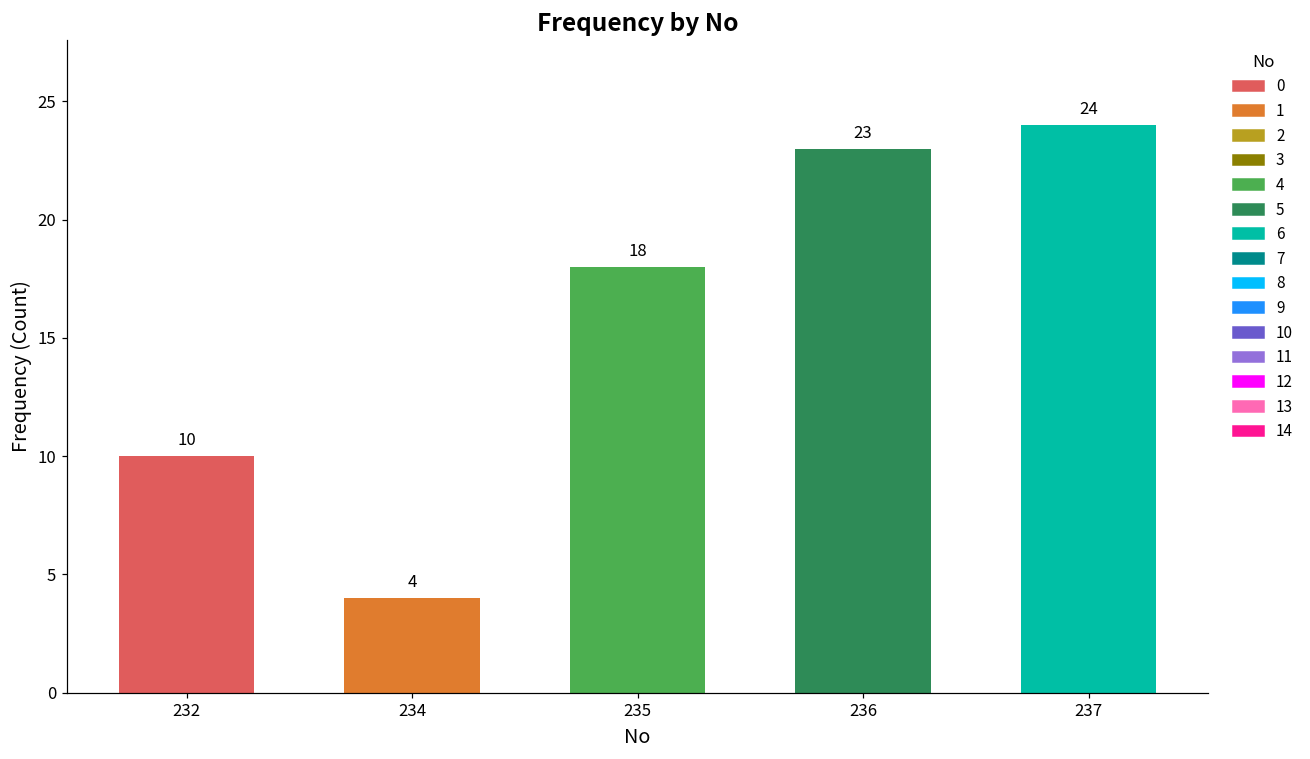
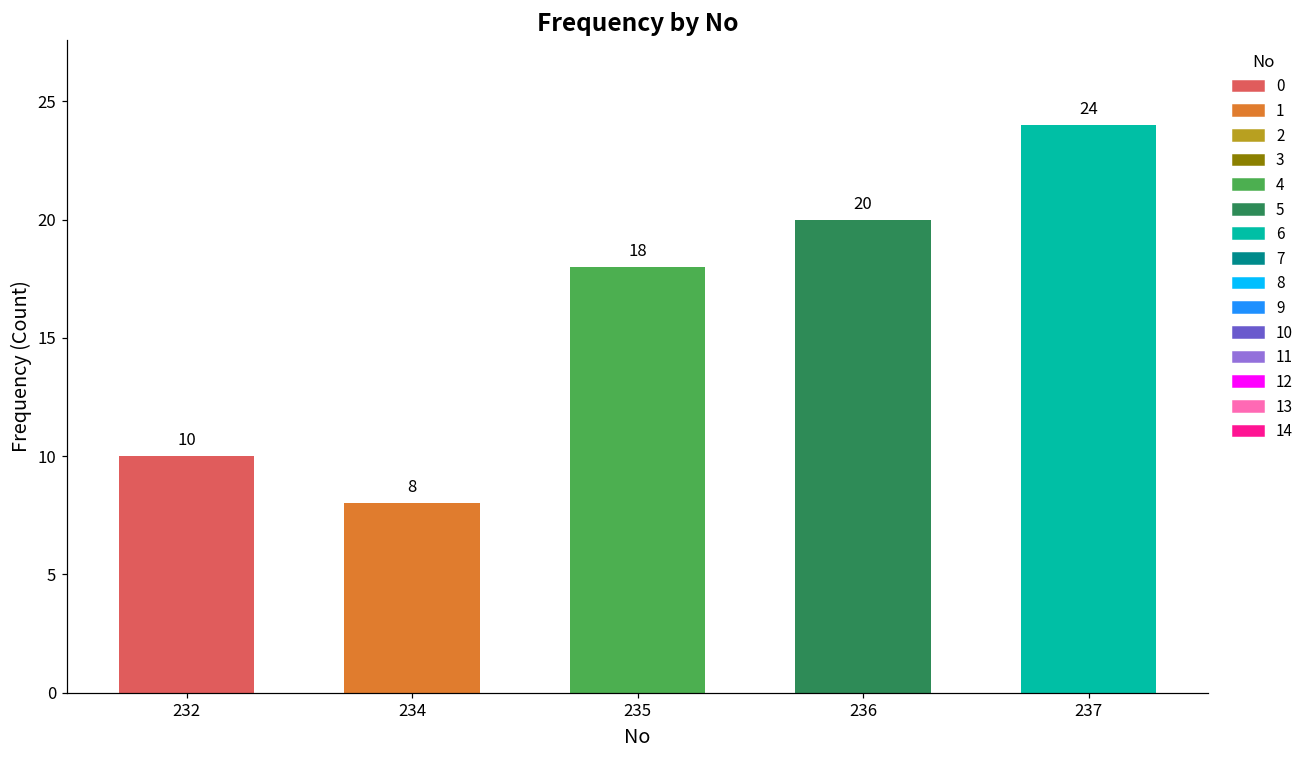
234: 4 -> 8
236: 23 -> 20
